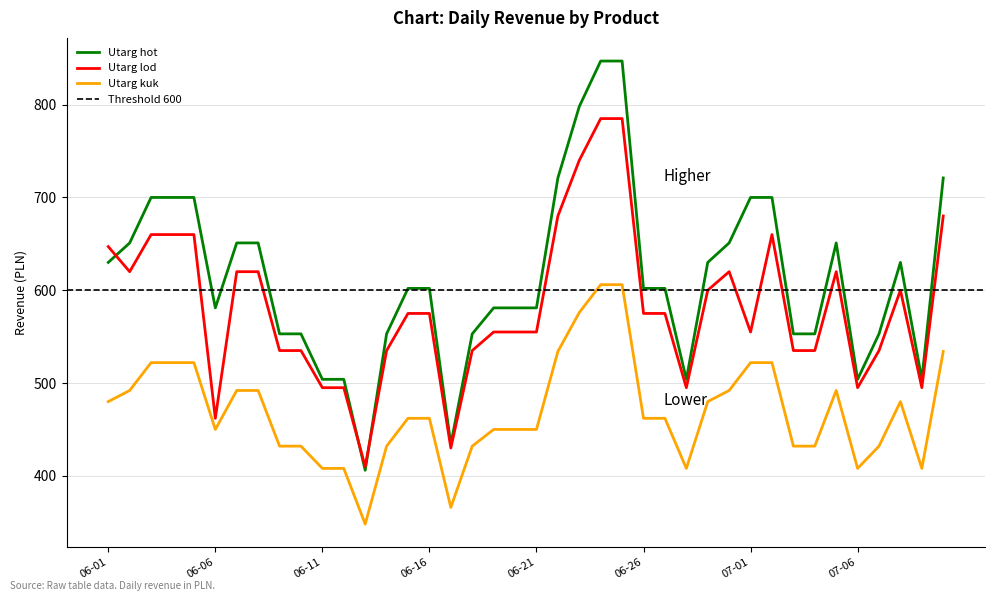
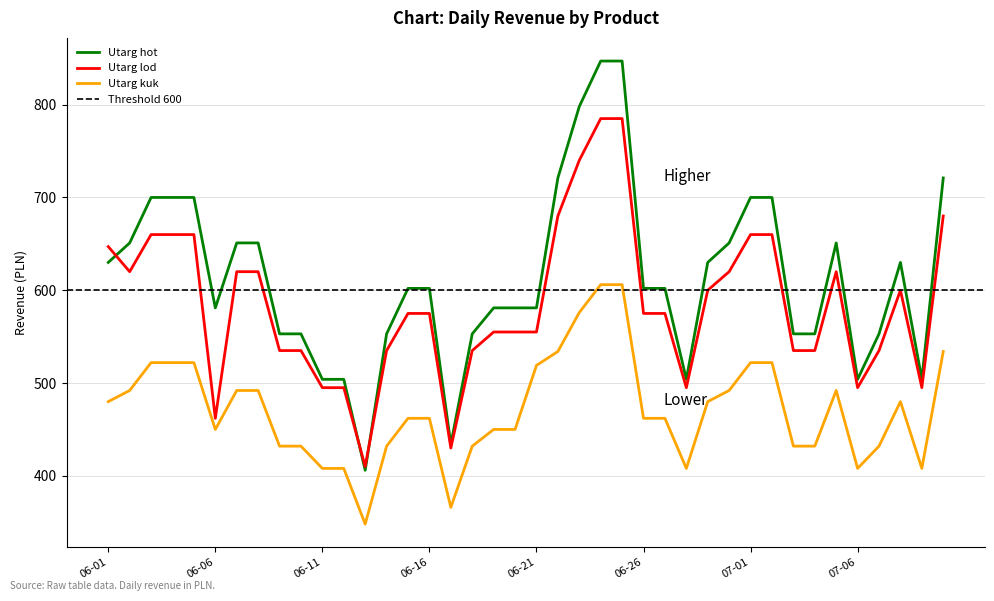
Utarg kuk, 06-21: 450 -> 520
Utarg lod, 07-01: 560 -> 660
